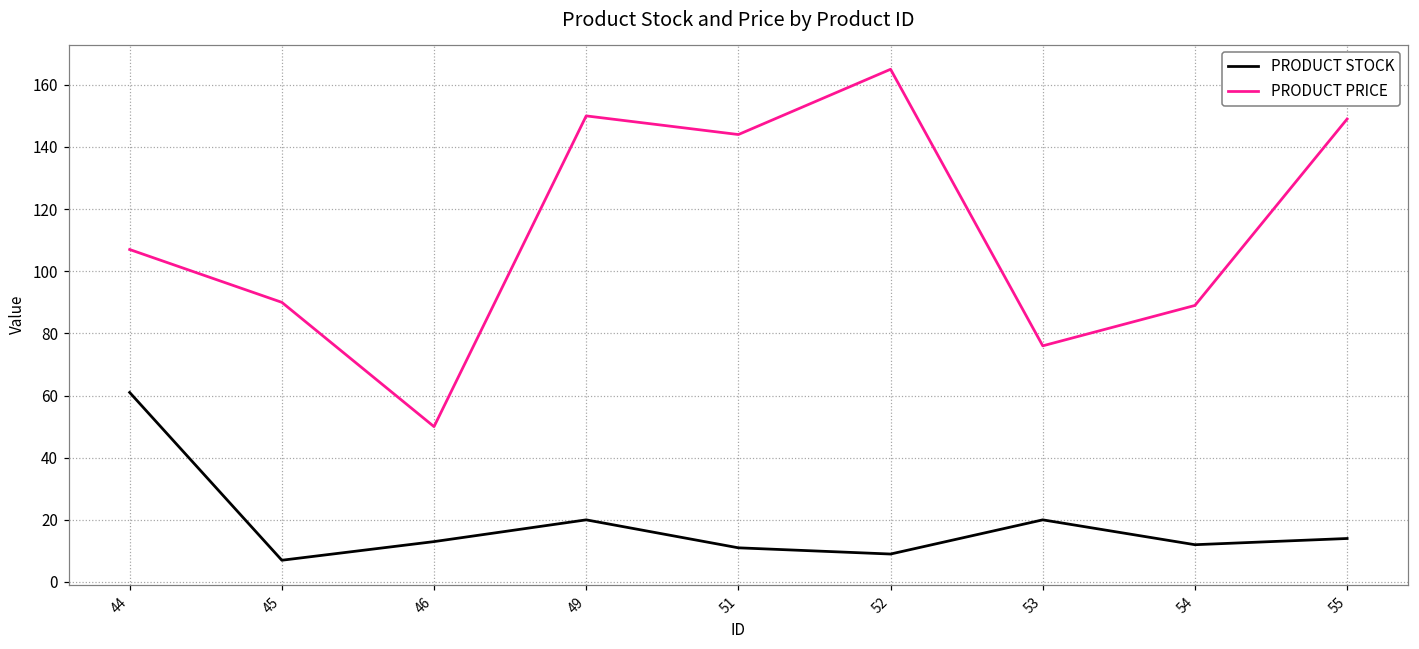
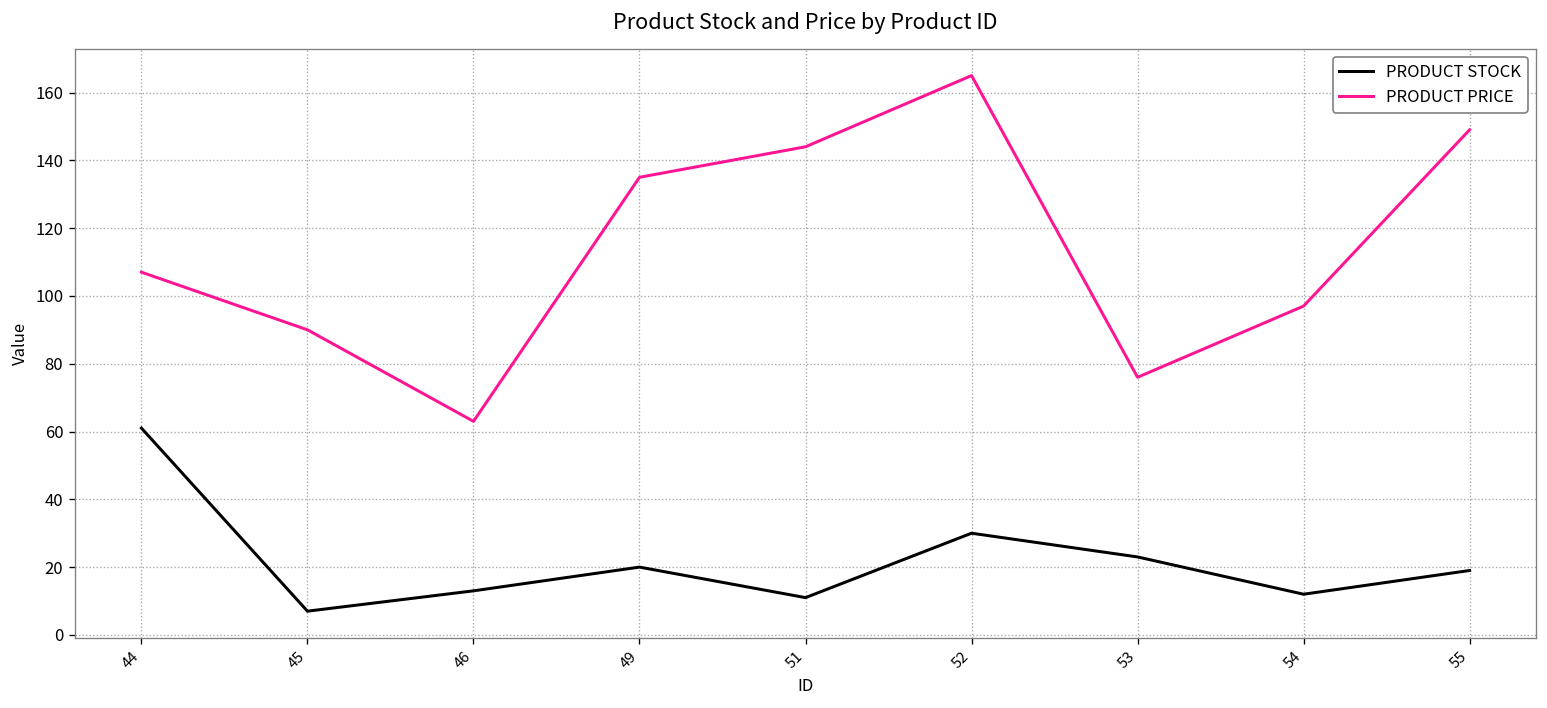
PRODUCT PRICE, 46: 50 -> 63
PRODUCT PRICE, 49: 150 -> 135
PRODUCT STOCK, 52: 9 -> 30
PRODUCT STOCK, 53: 20 -> 23
PRODUCT PRICE, 54: 89 -> 97
PRODUCT STOCK, 55: 14 -> 19
